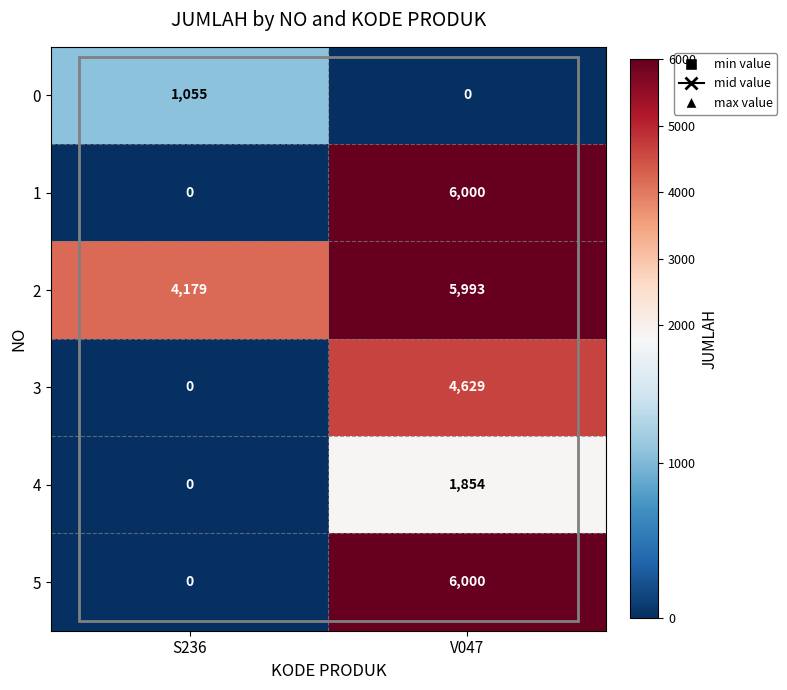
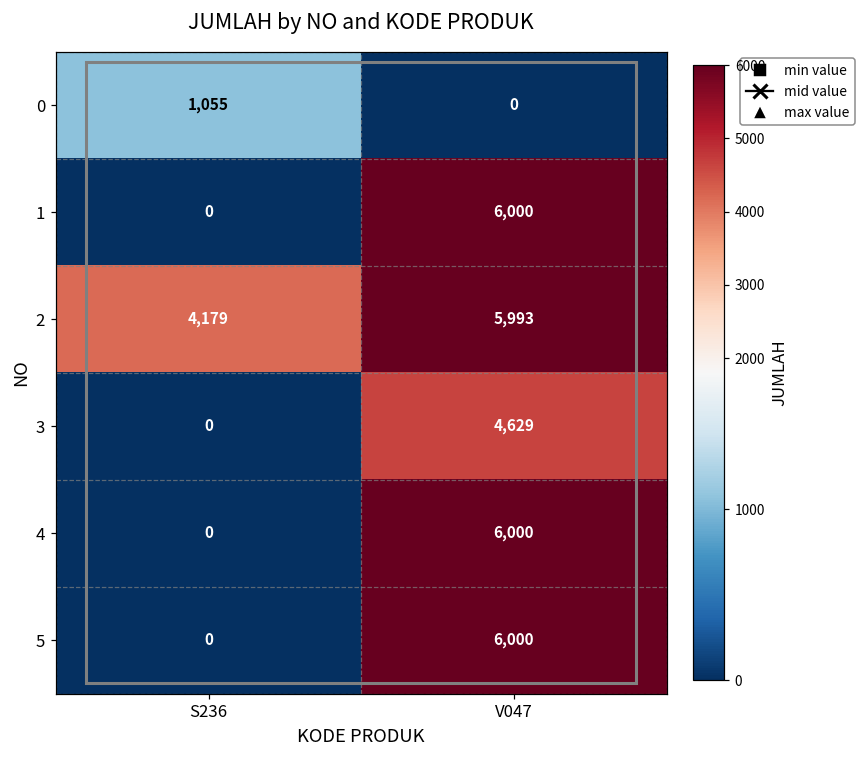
4, V047: 1,854 -> 6,000
